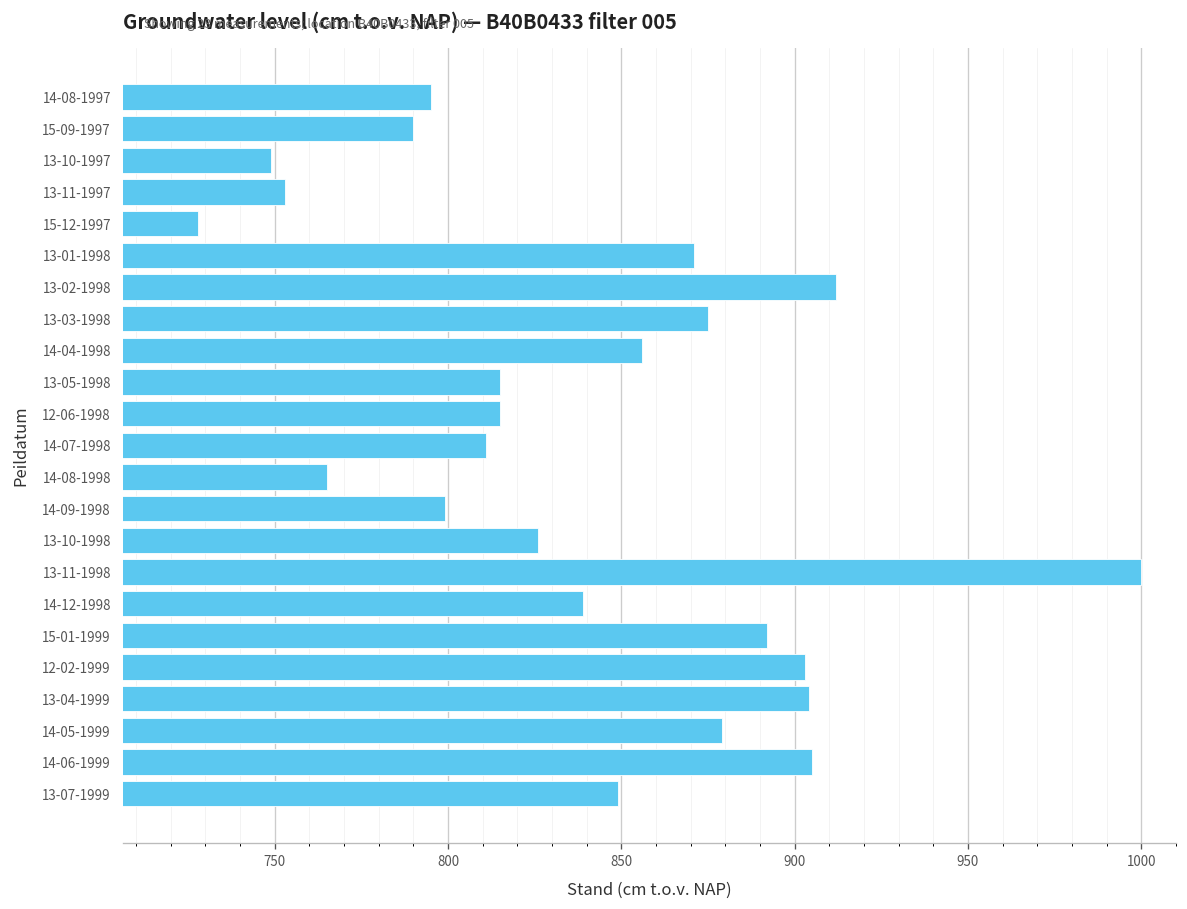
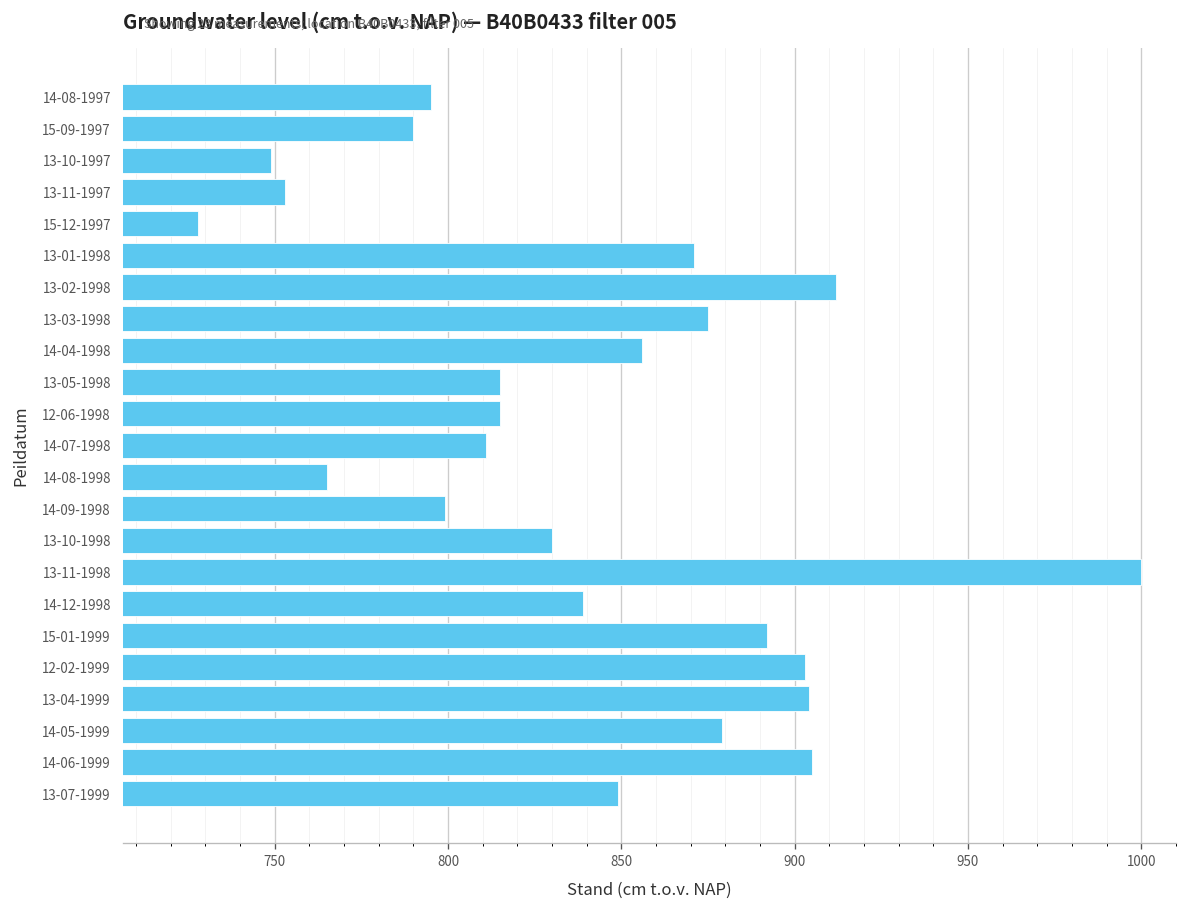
13-10-1998: 826 -> 830
